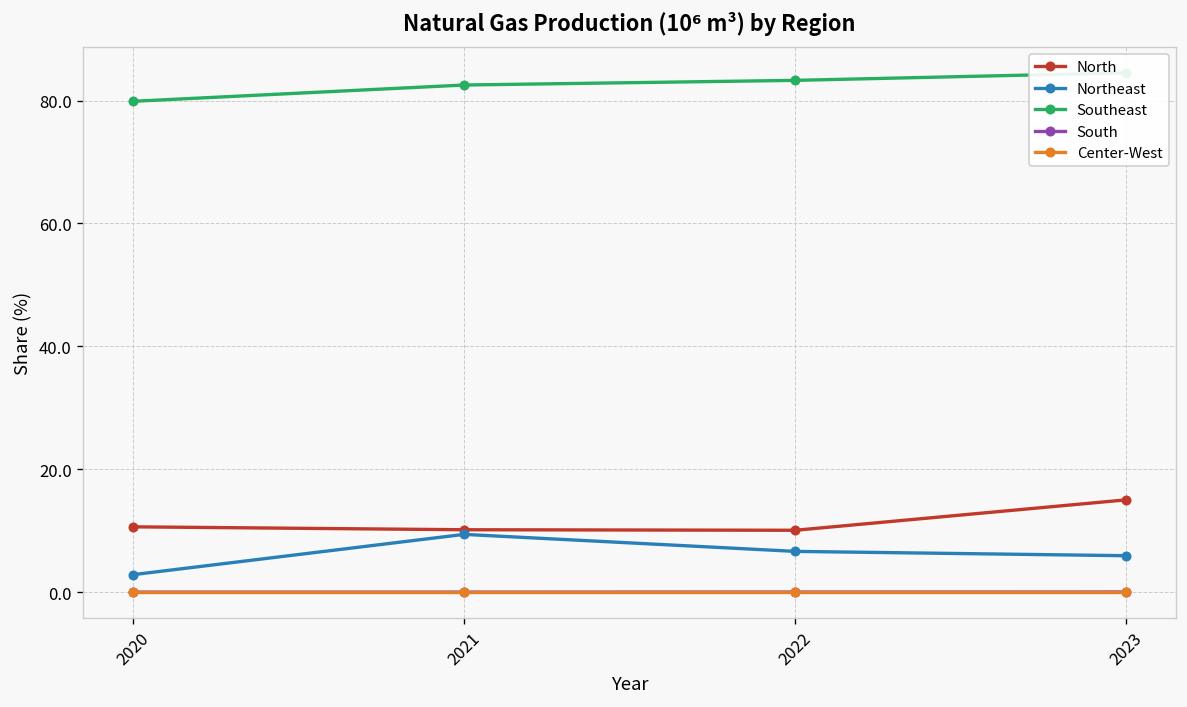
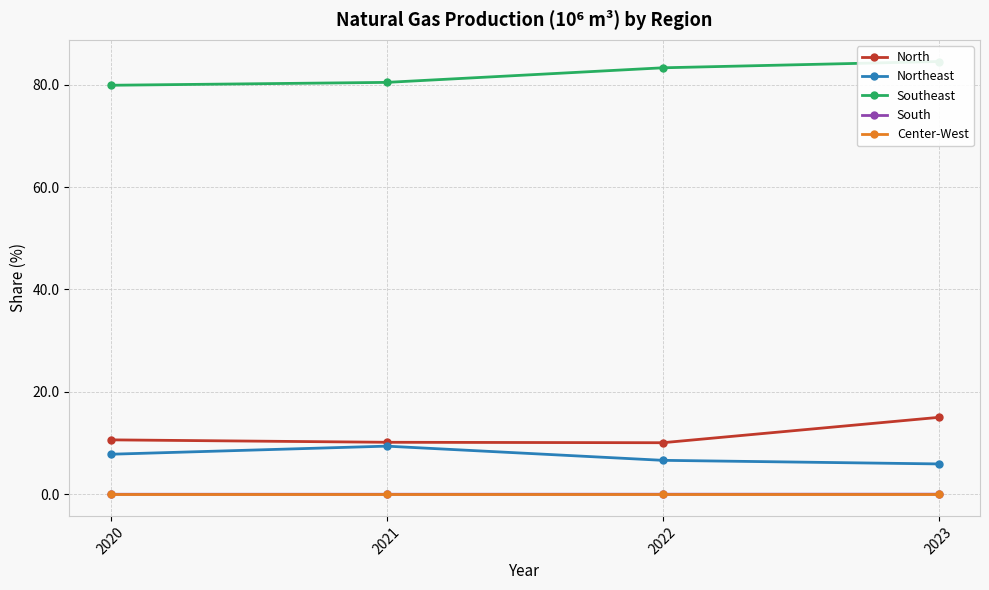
Northeast, 2020: 3 -> 8
Southeast, 2021: 83 -> 80
